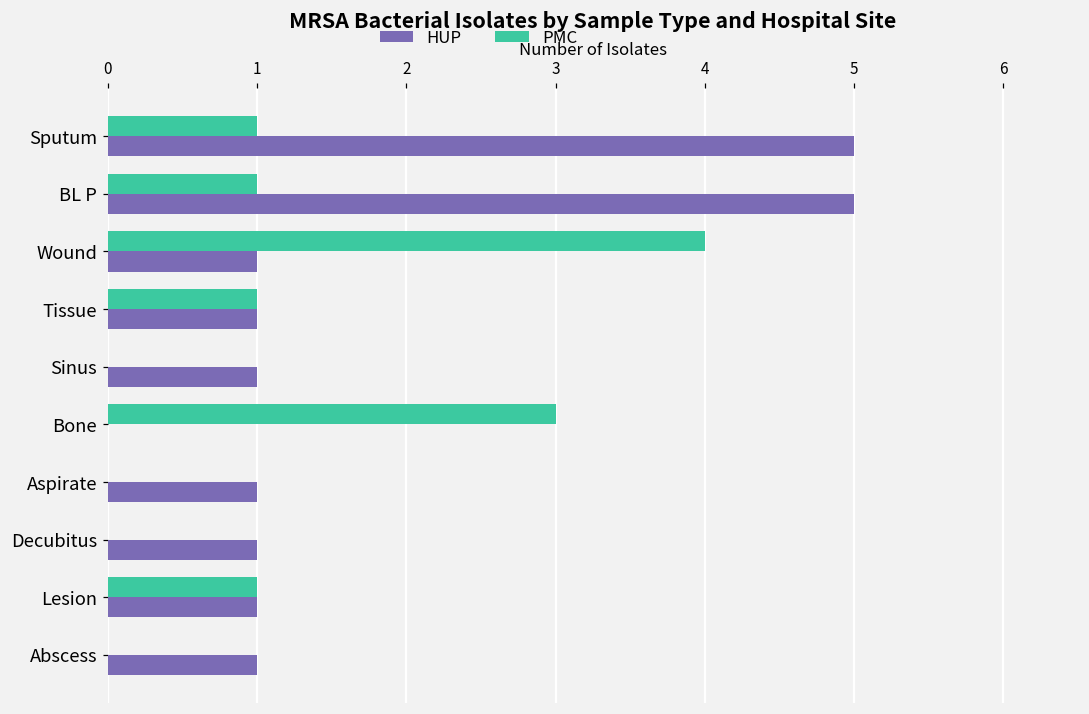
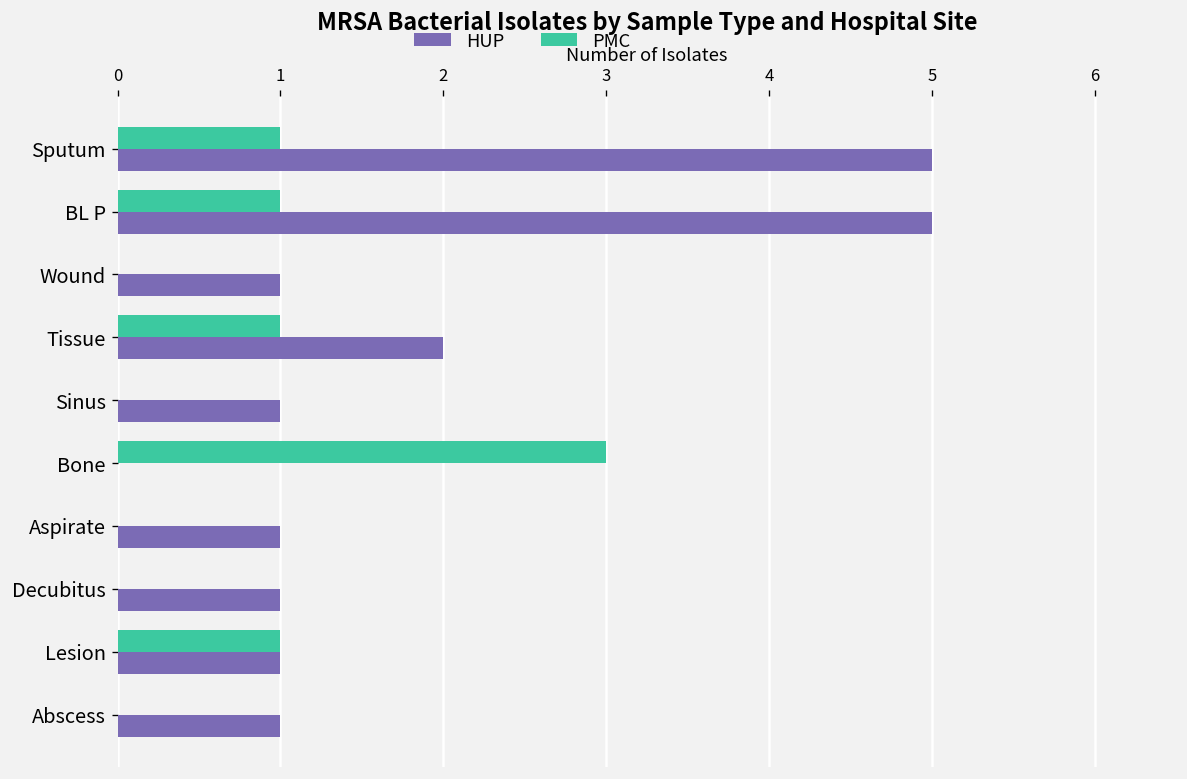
PMC, Wound: 4 -> 0
HUP, Tissue: 1 -> 2
